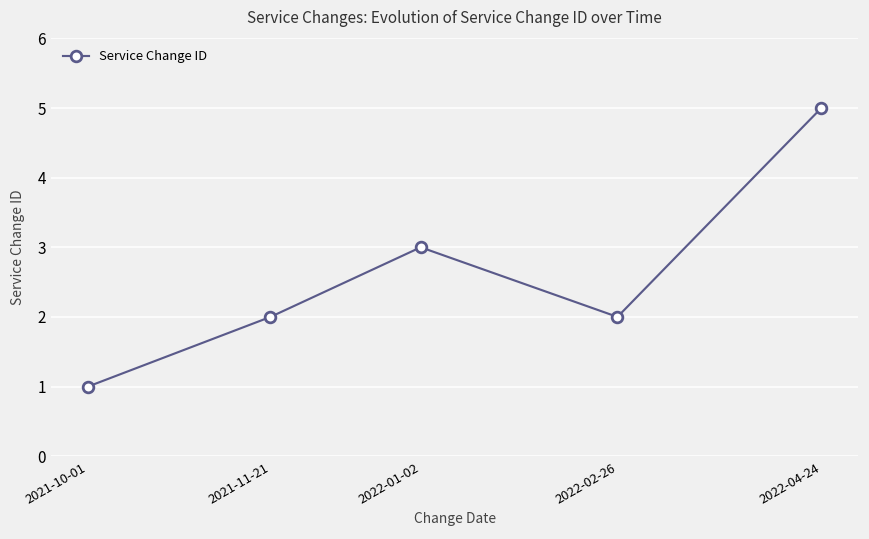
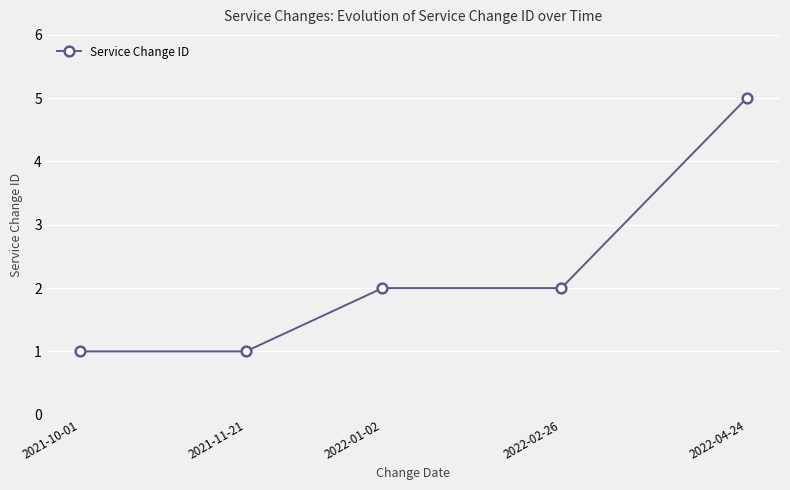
2021-11-21: 2 -> 1
2022-01-02: 3 -> 2
